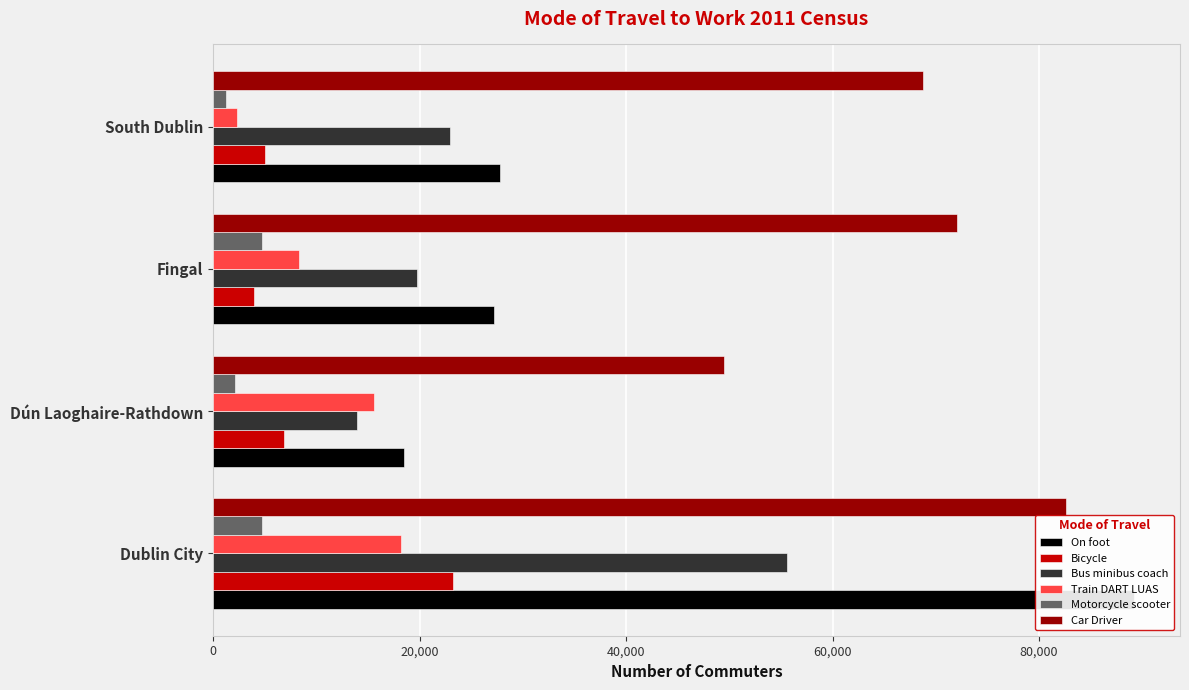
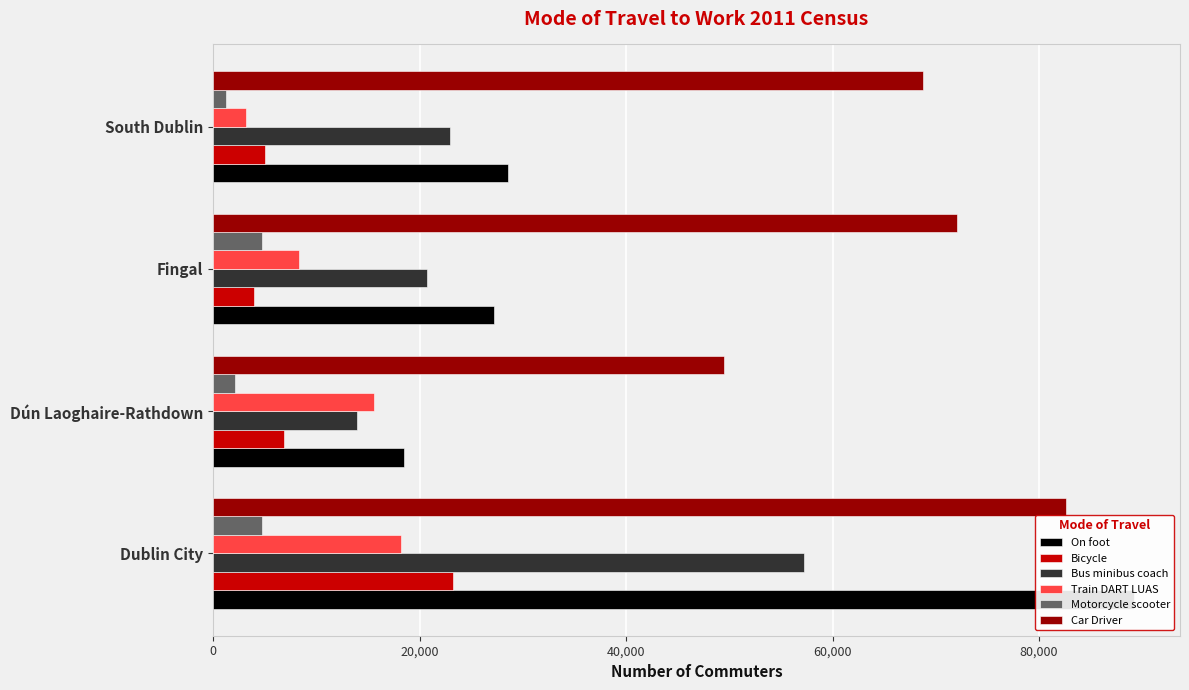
Train DART LUAS, South Dublin: 2,400 -> 3,200
On foot, South Dublin: 27,800 -> 28,500
Bus minibus coach, Fingal: 19,700 -> 20,700
Bus minibus coach, Dublin City: 55,600 -> 57,300
